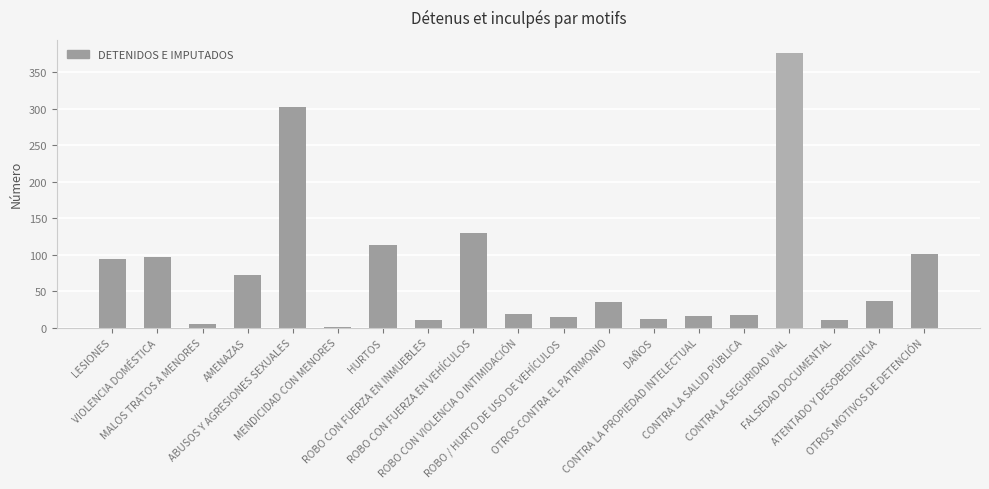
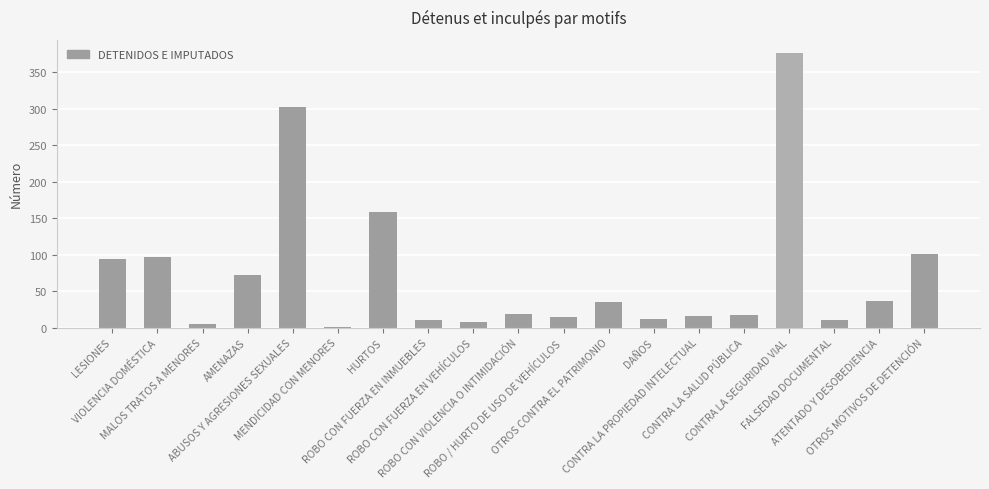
HURTOS: 110 -> 160
ROBO CON FUERZA EN VEHÍCULOS: 130 -> 10
